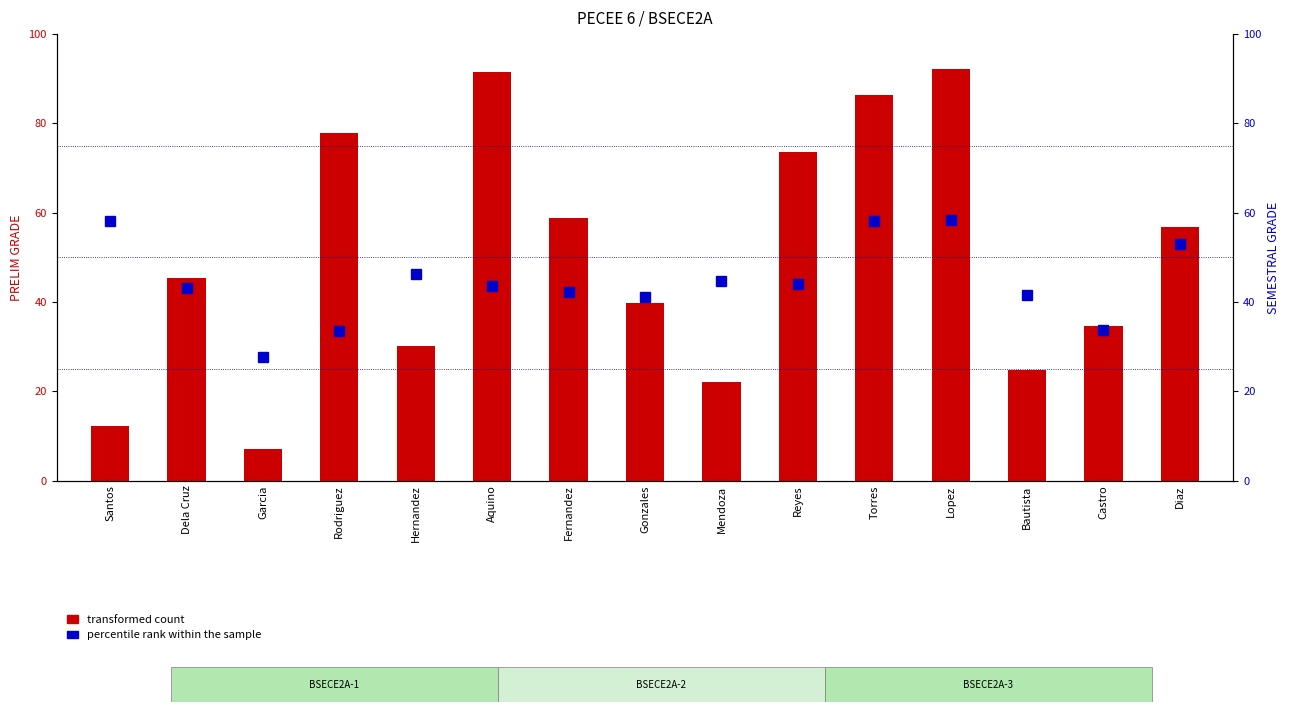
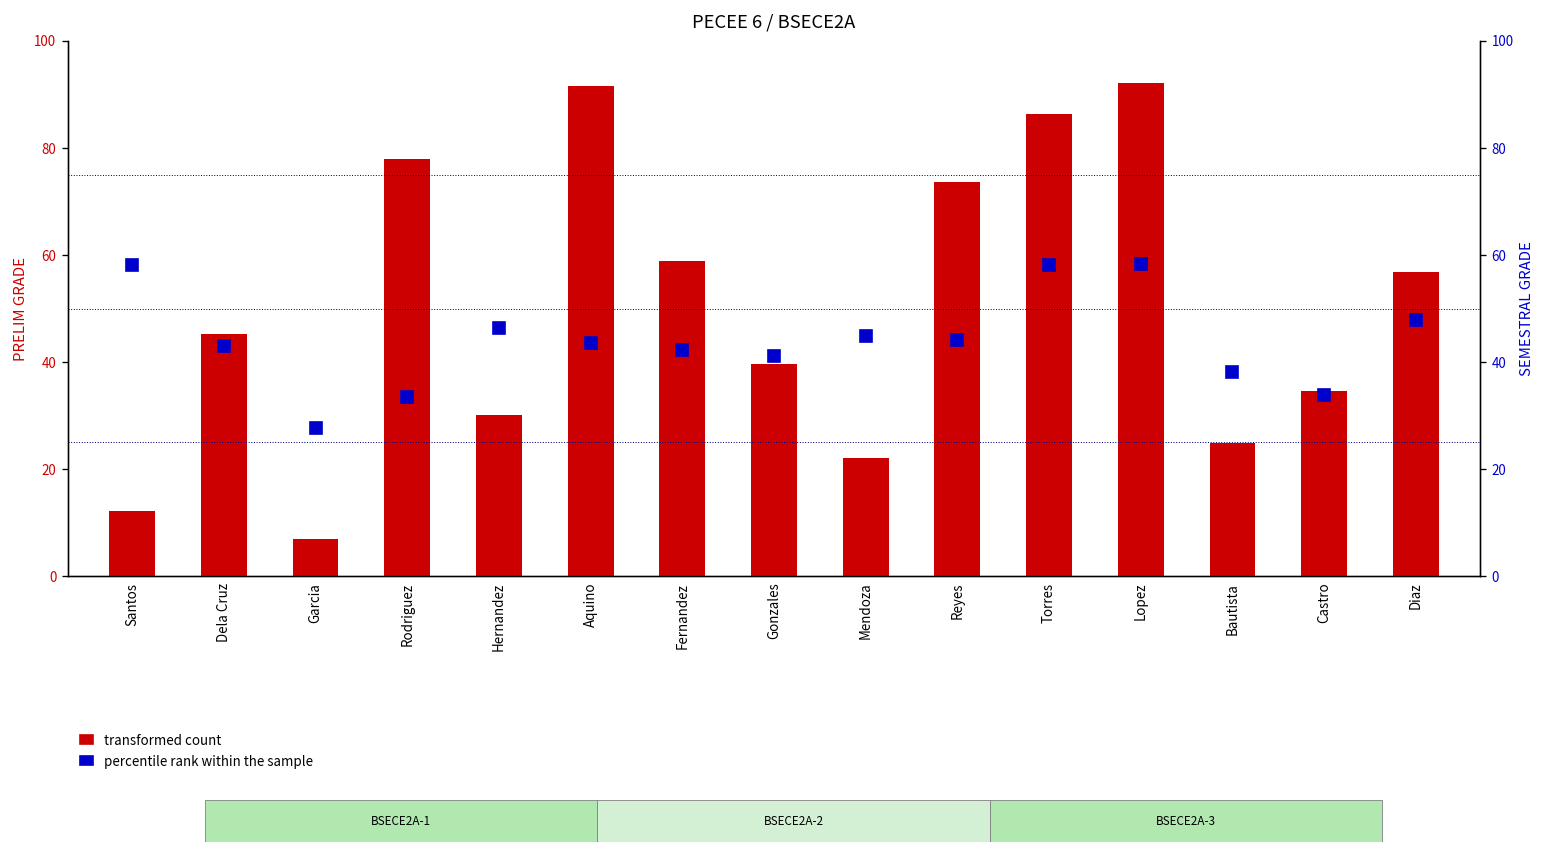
percentile rank within the sample, Bautista: 42 -> 38
percentile rank within the sample, Diaz: 53 -> 48
